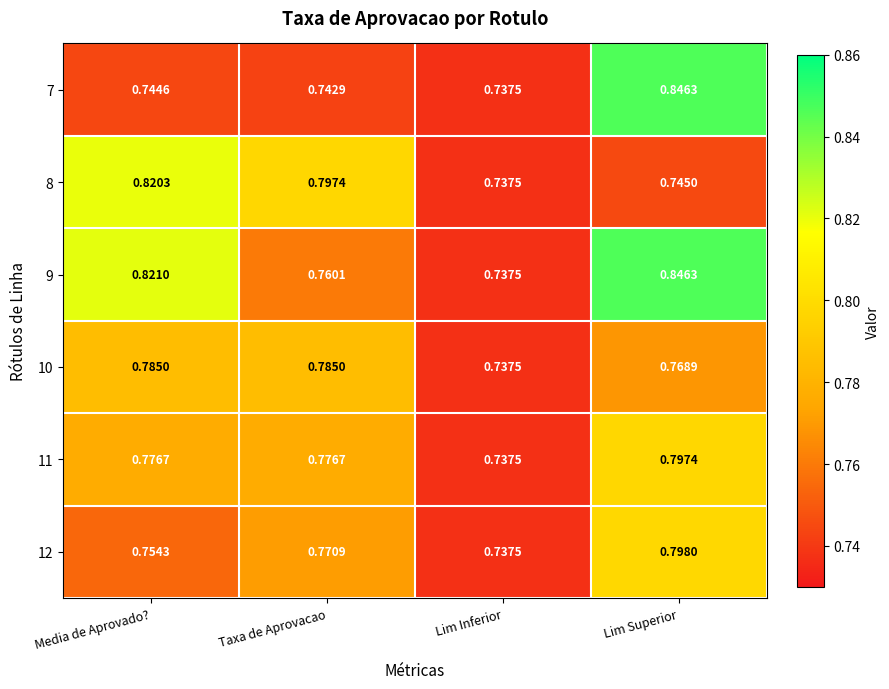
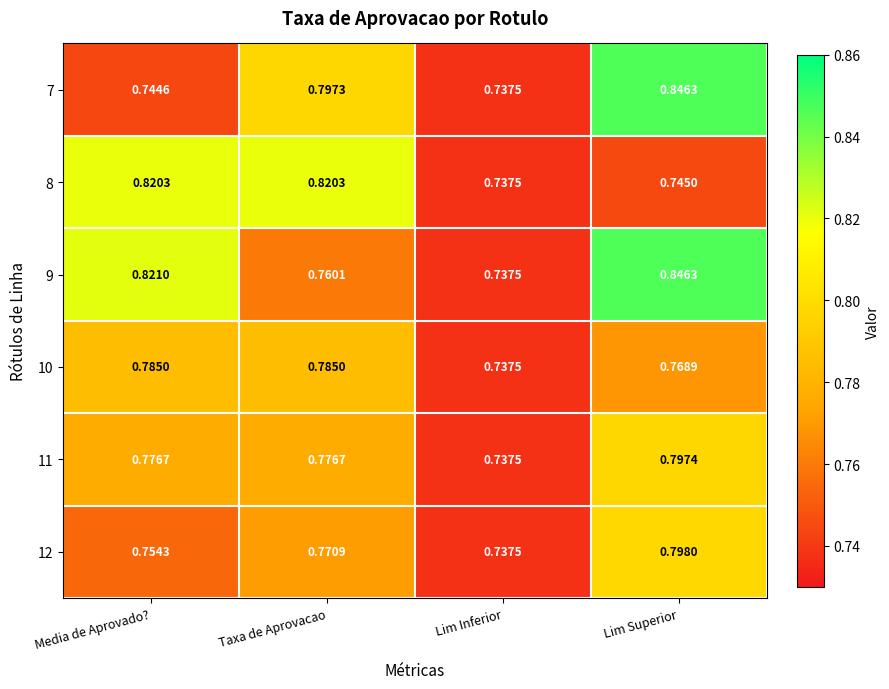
7, Taxa de Aprovacao: 0.7429 -> 0.7973
8, Taxa de Aprovacao: 0.7974 -> 0.8203
